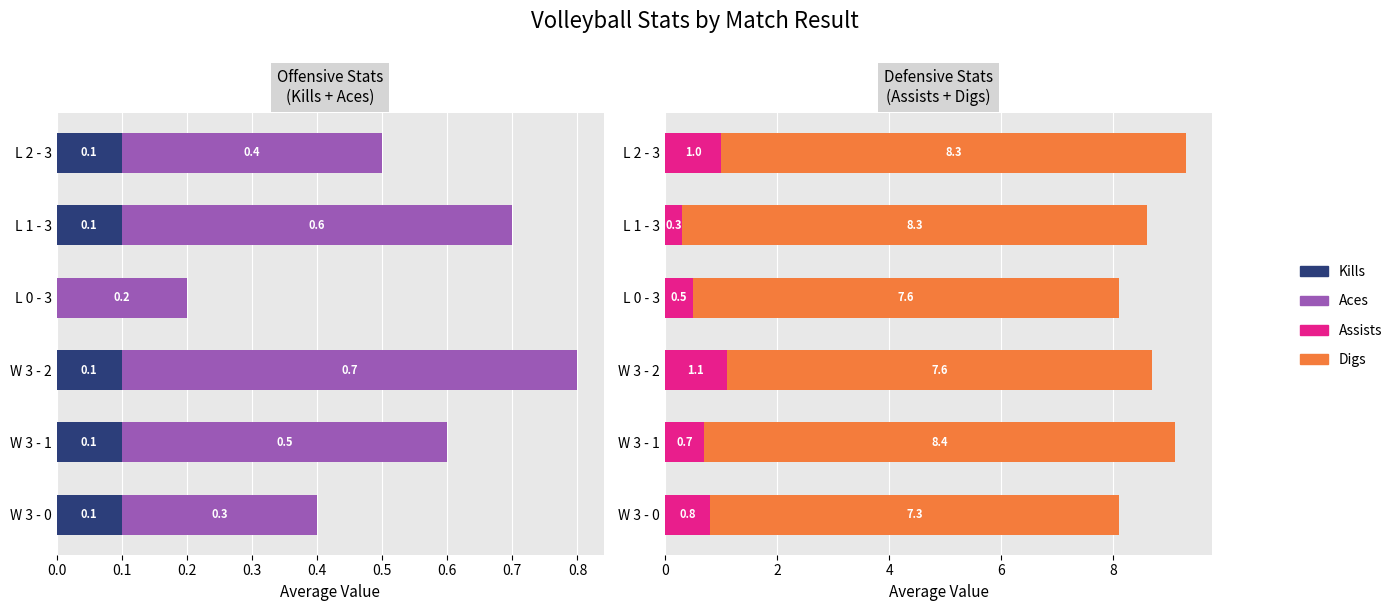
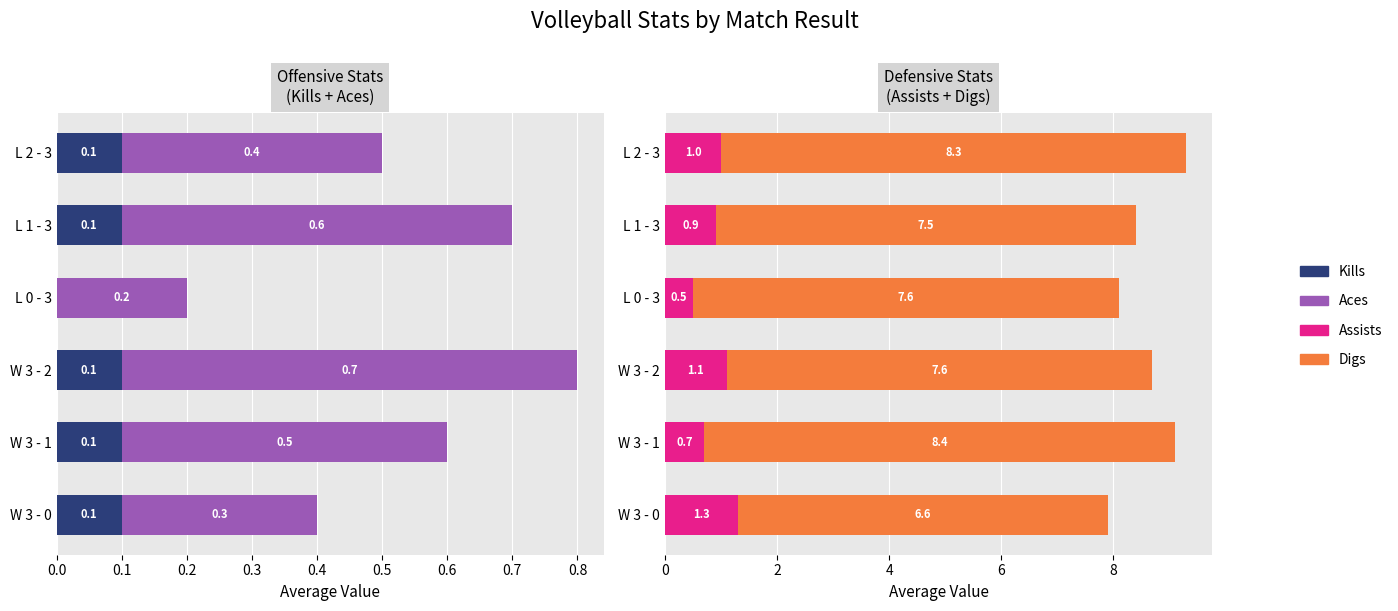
Defensive Stats (Assists + Digs), Assists, L 1 - 3: 0.3 -> 0.9
Defensive Stats (Assists + Digs), Digs, L 1 - 3: 8.3 -> 7.5
Defensive Stats (Assists + Digs), Assists, W 3 - 0: 0.8 -> 1.3
Defensive Stats (Assists + Digs), Digs, W 3 - 0: 7.3 -> 6.6
